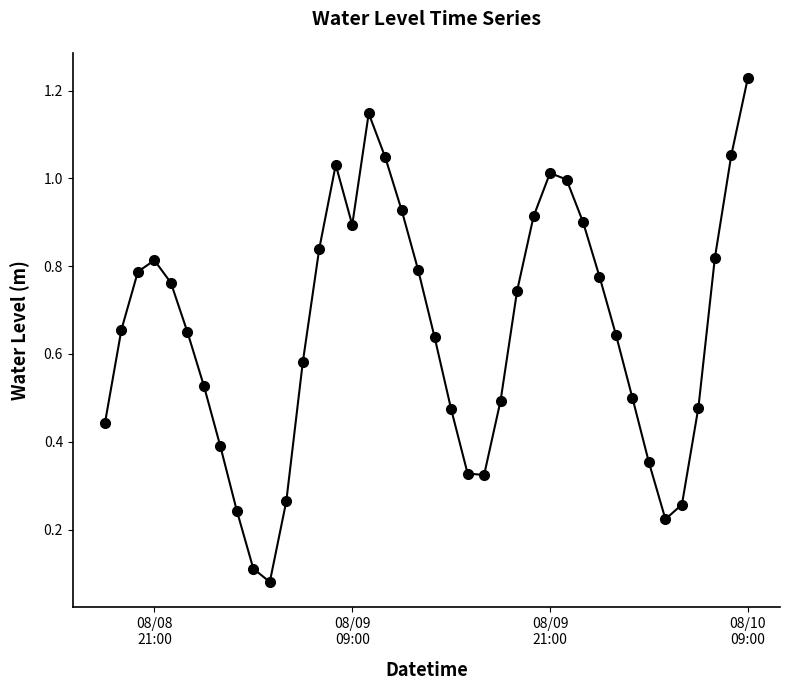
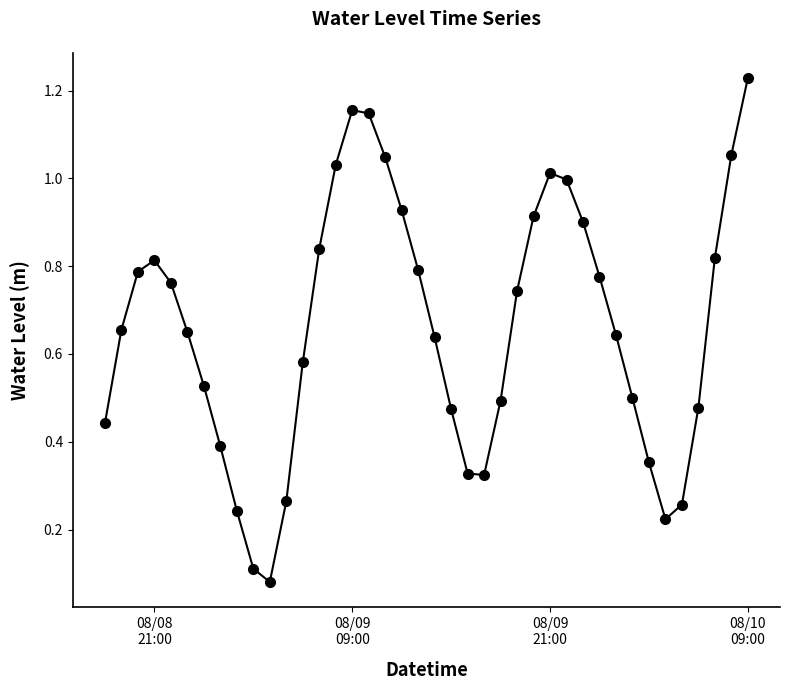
08/09 09:00: 0.89 -> 1.16
